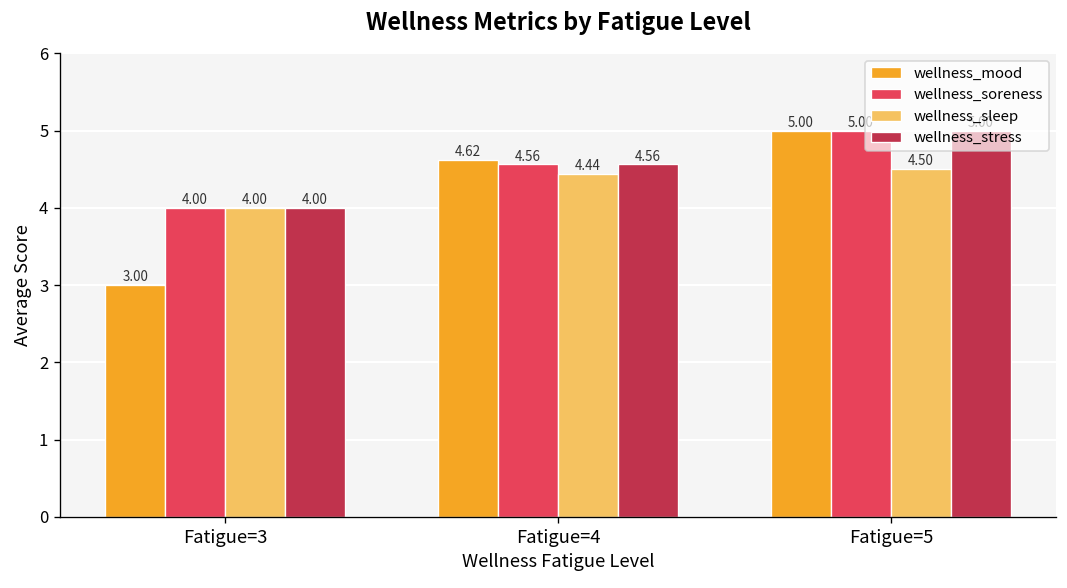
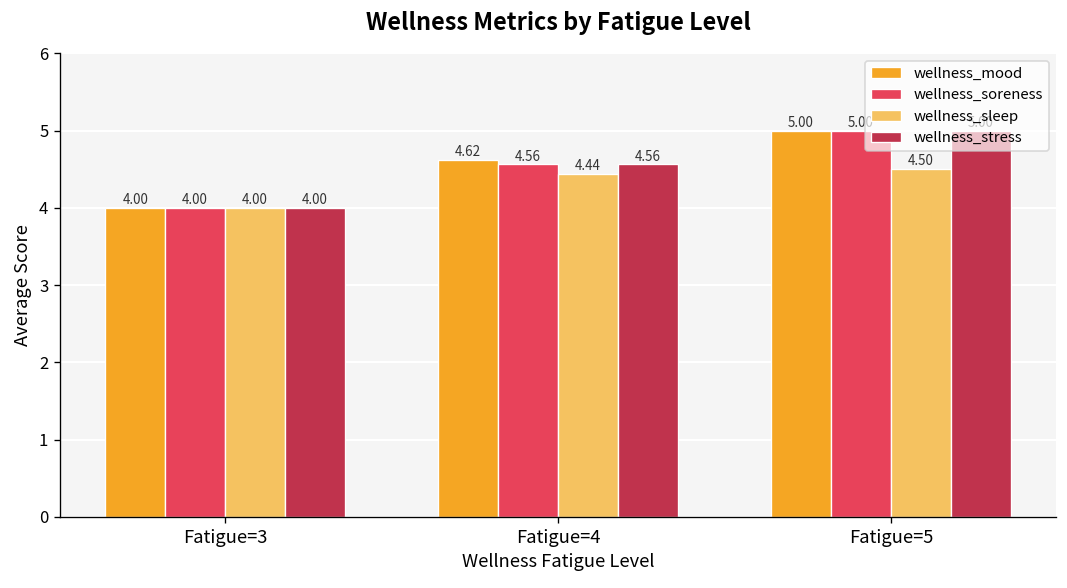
wellness_mood, Fatigue=3: 3.00 -> 4.00
